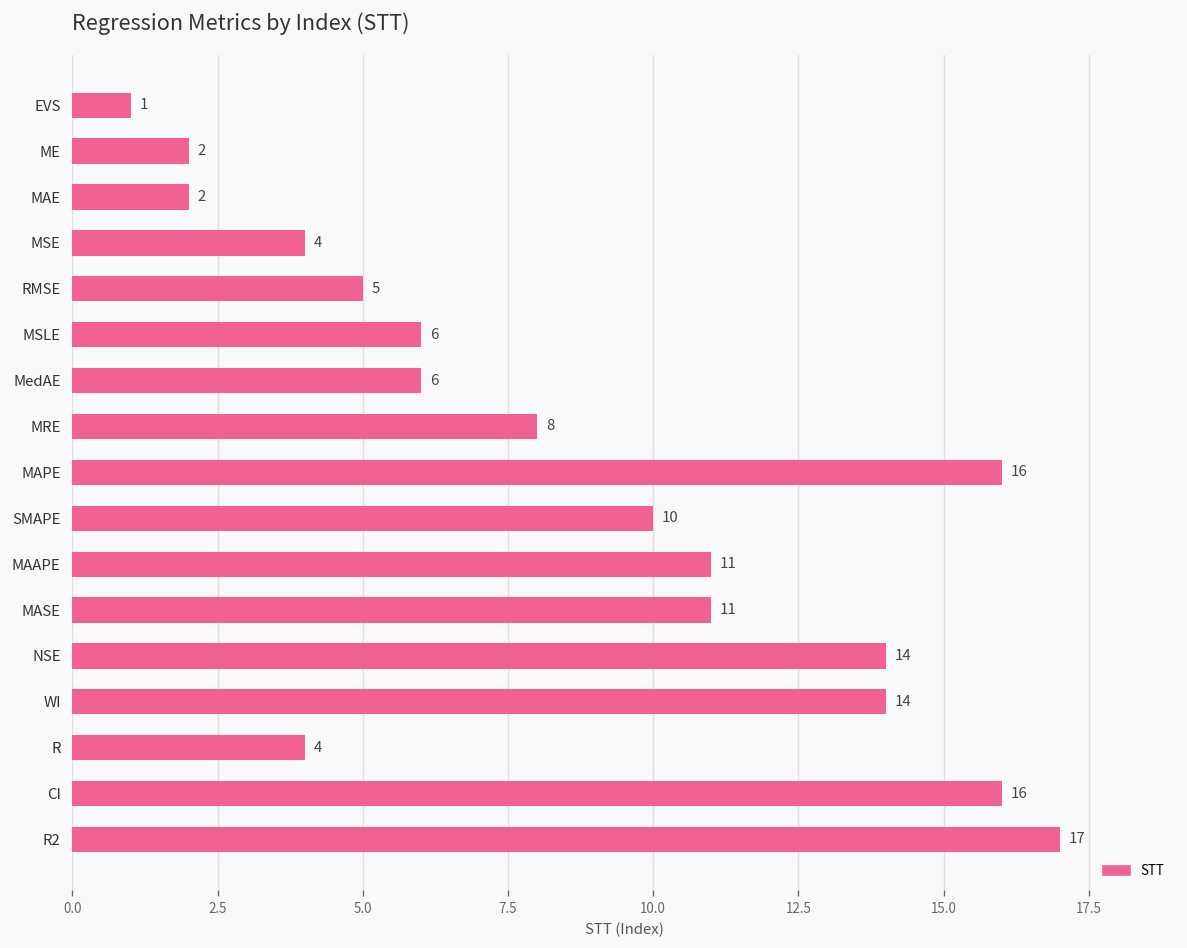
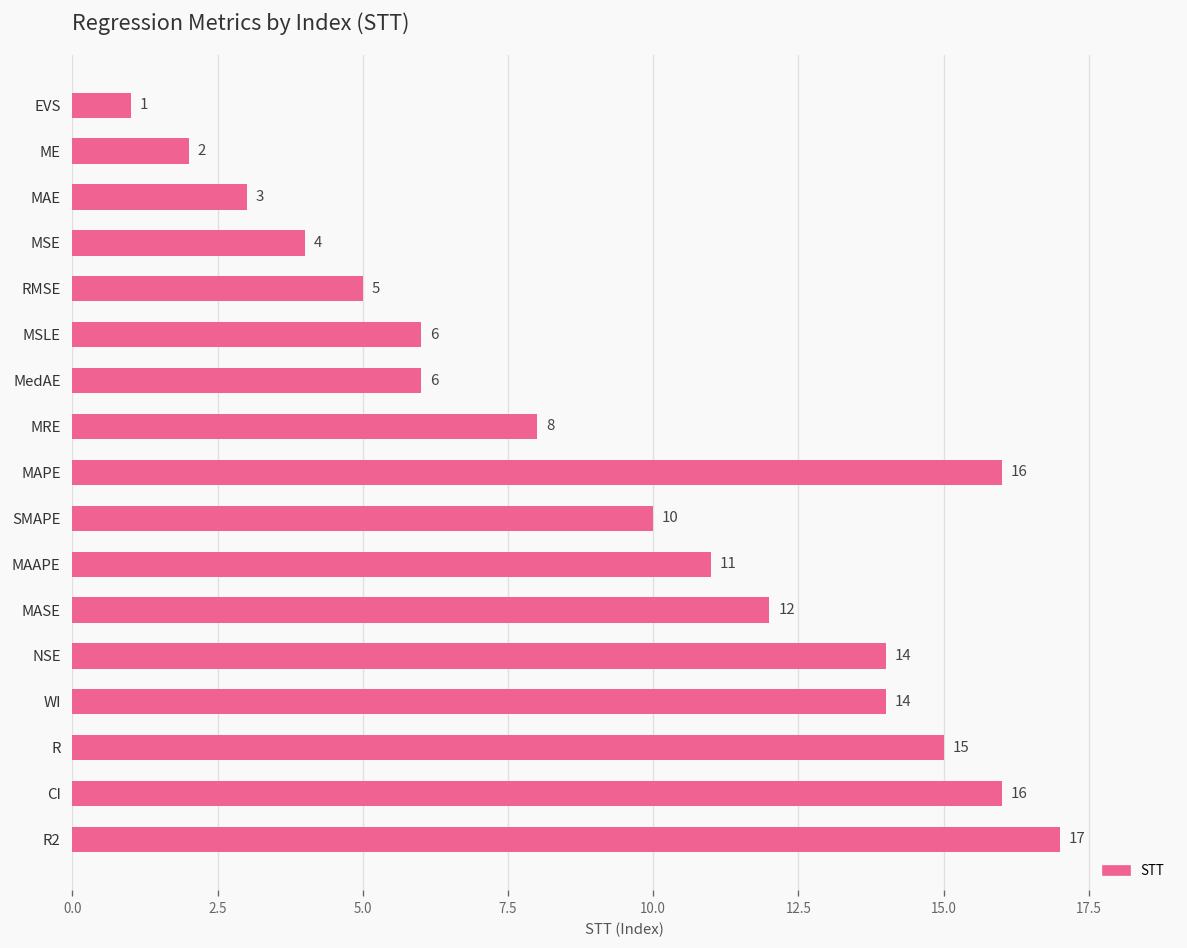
MAE: 2 -> 3
MASE: 11 -> 12
R: 4 -> 15
